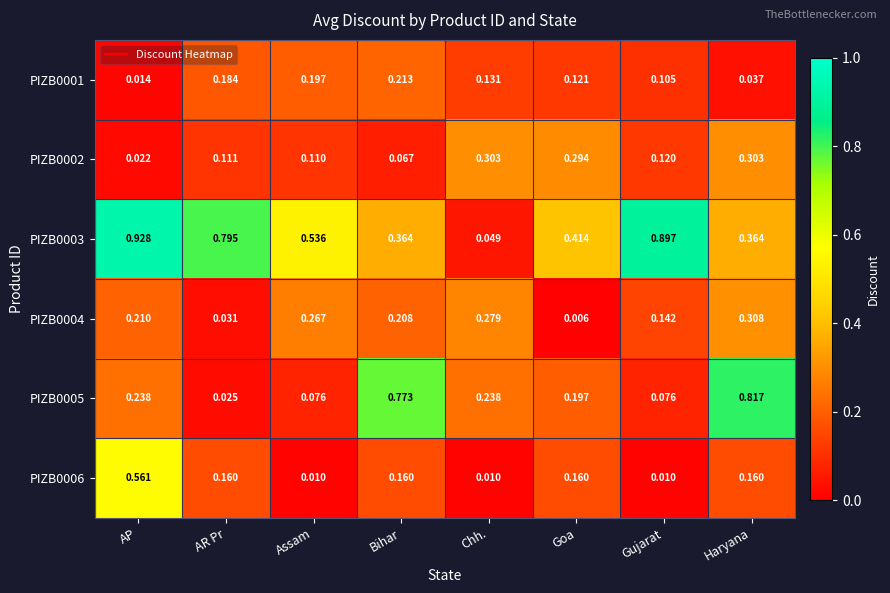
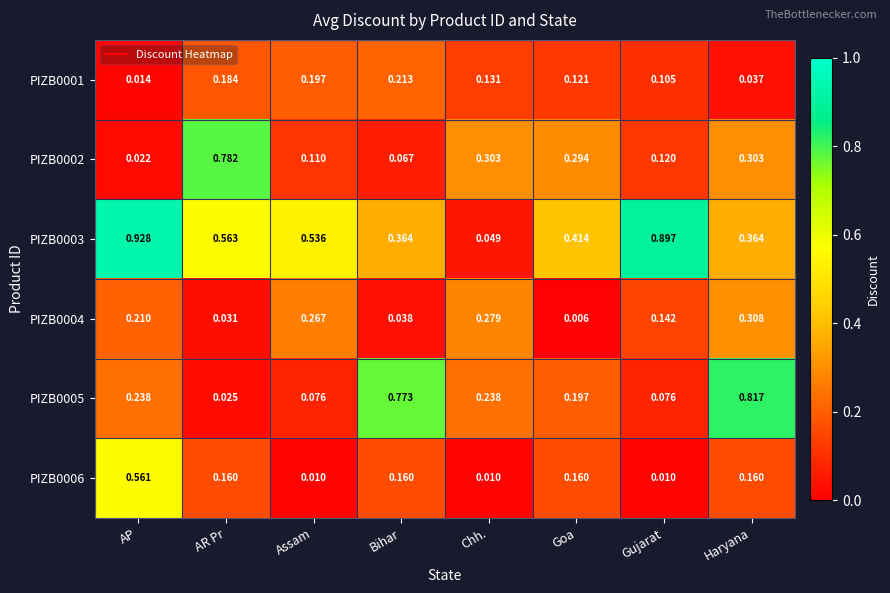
PIZB0002, AR Pr: 0.111 -> 0.782
PIZB0003, AR Pr: 0.795 -> 0.563
PIZB0004, Bihar: 0.208 -> 0.038
